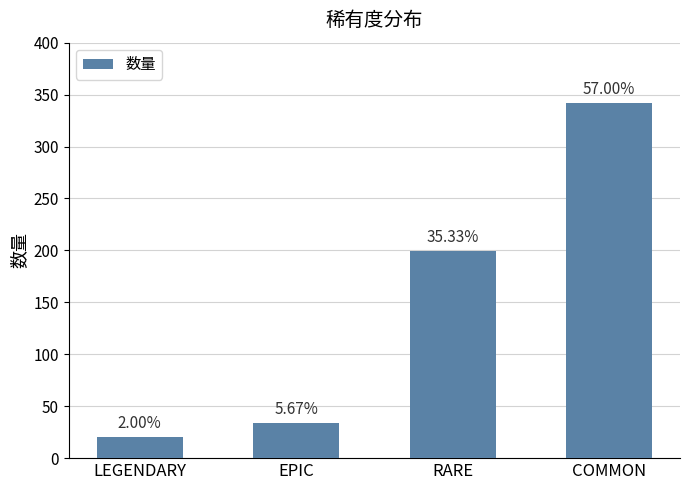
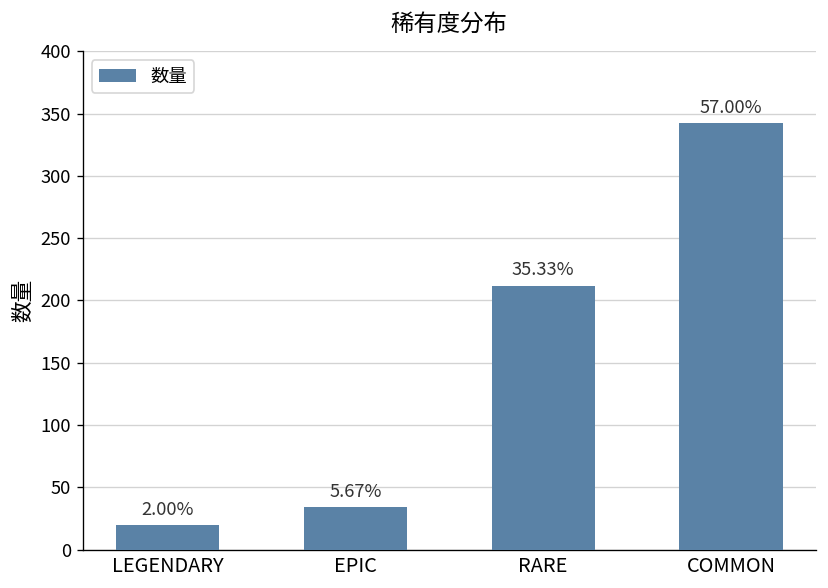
RARE: 199 -> 212
